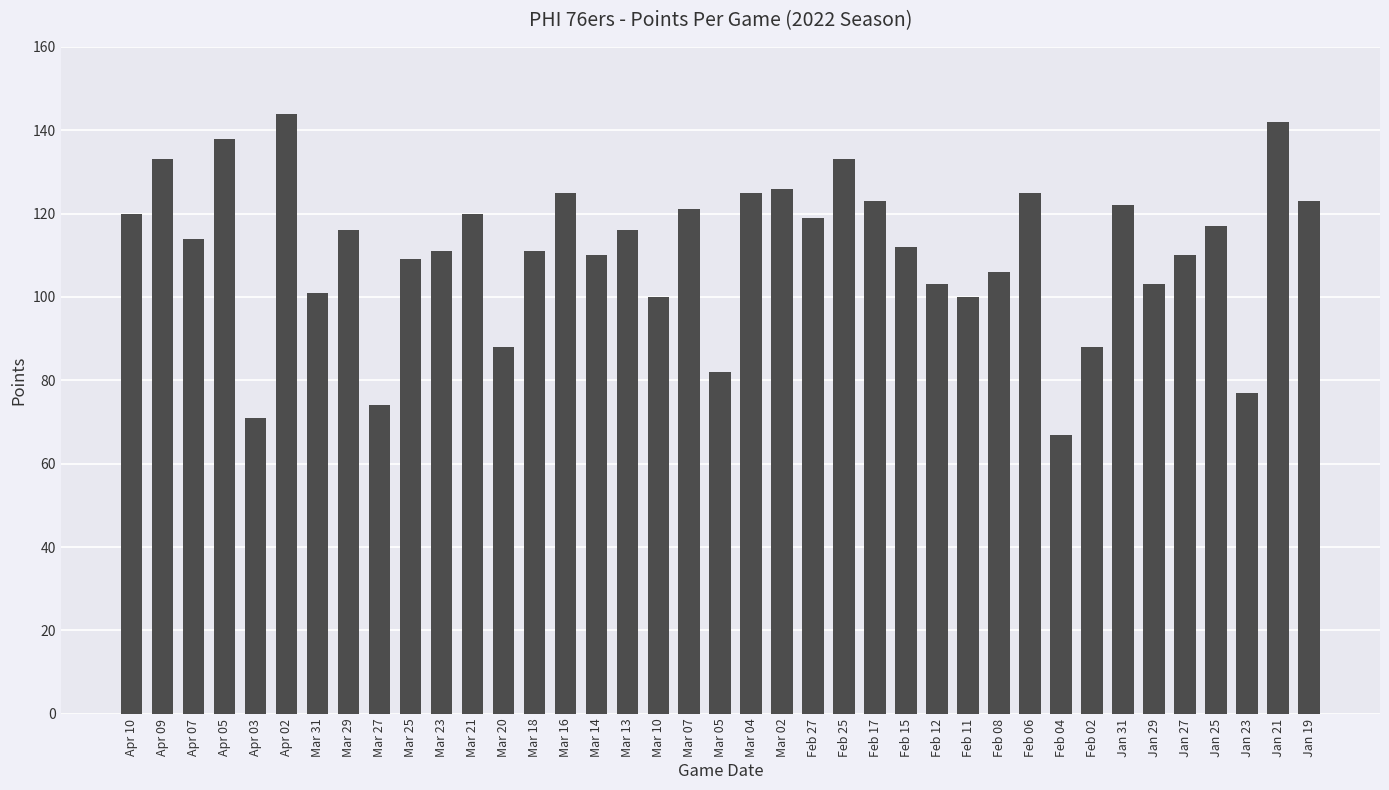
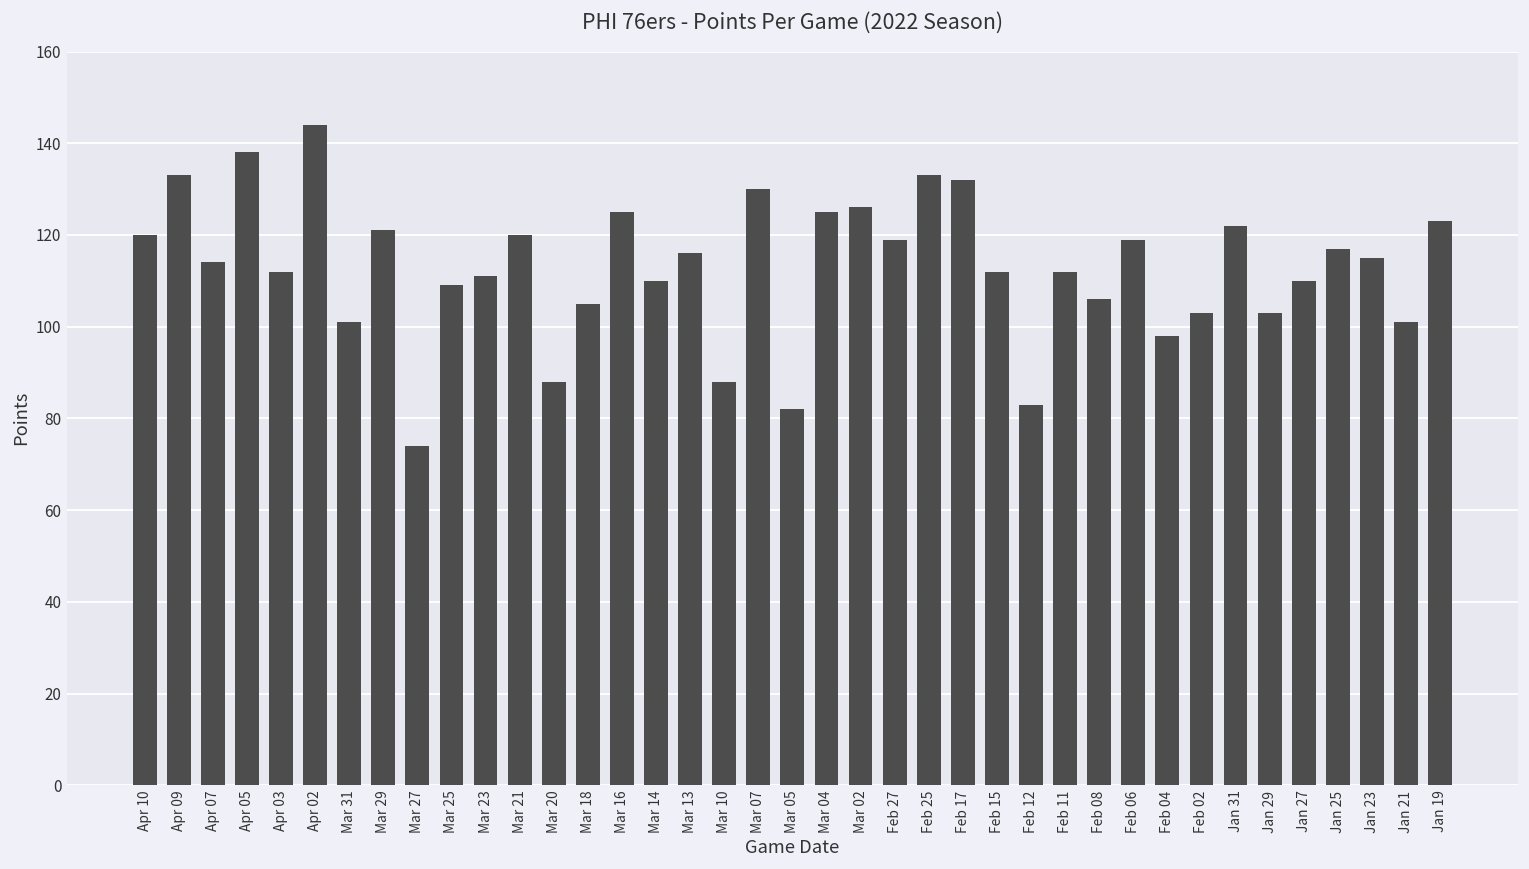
Apr 03: 71 -> 112
Mar 29: 116 -> 121
Mar 18: 111 -> 105
Mar 10: 100 -> 88
Mar 07: 121 -> 130
Feb 17: 123 -> 132
Feb 12: 103 -> 83
Feb 11: 100 -> 112
Feb 06: 125 -> 119
Feb 04: 67 -> 98
Feb 02: 88 -> 103
Jan 23: 77 -> 115
Jan 21: 142 -> 101
